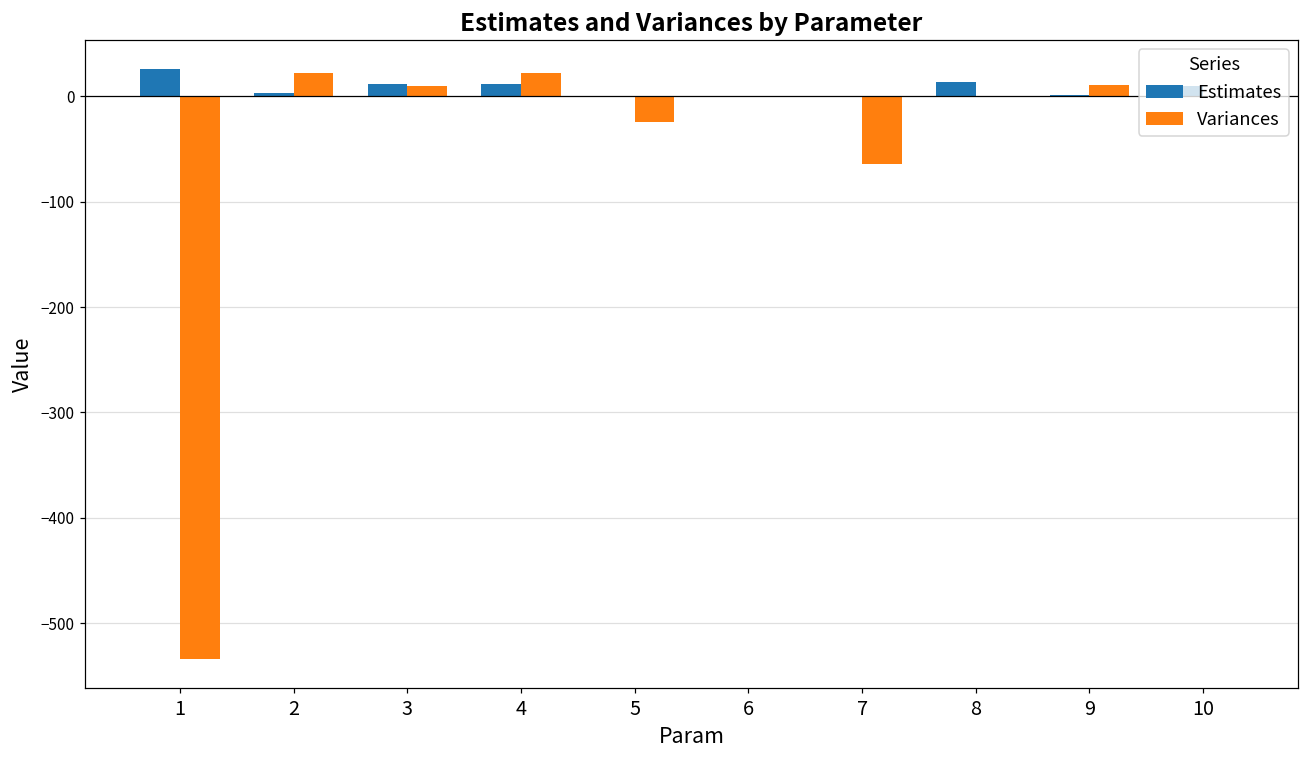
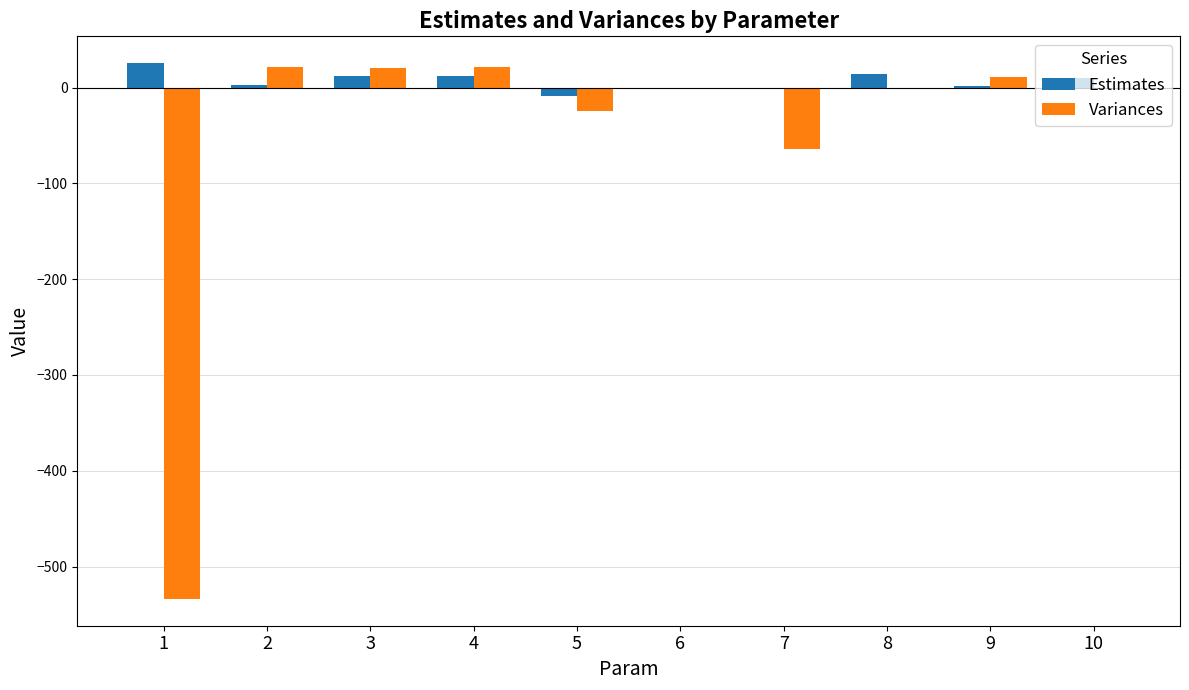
Variances, 3: 10 -> 20
Estimates, 5: 0 -> -10
